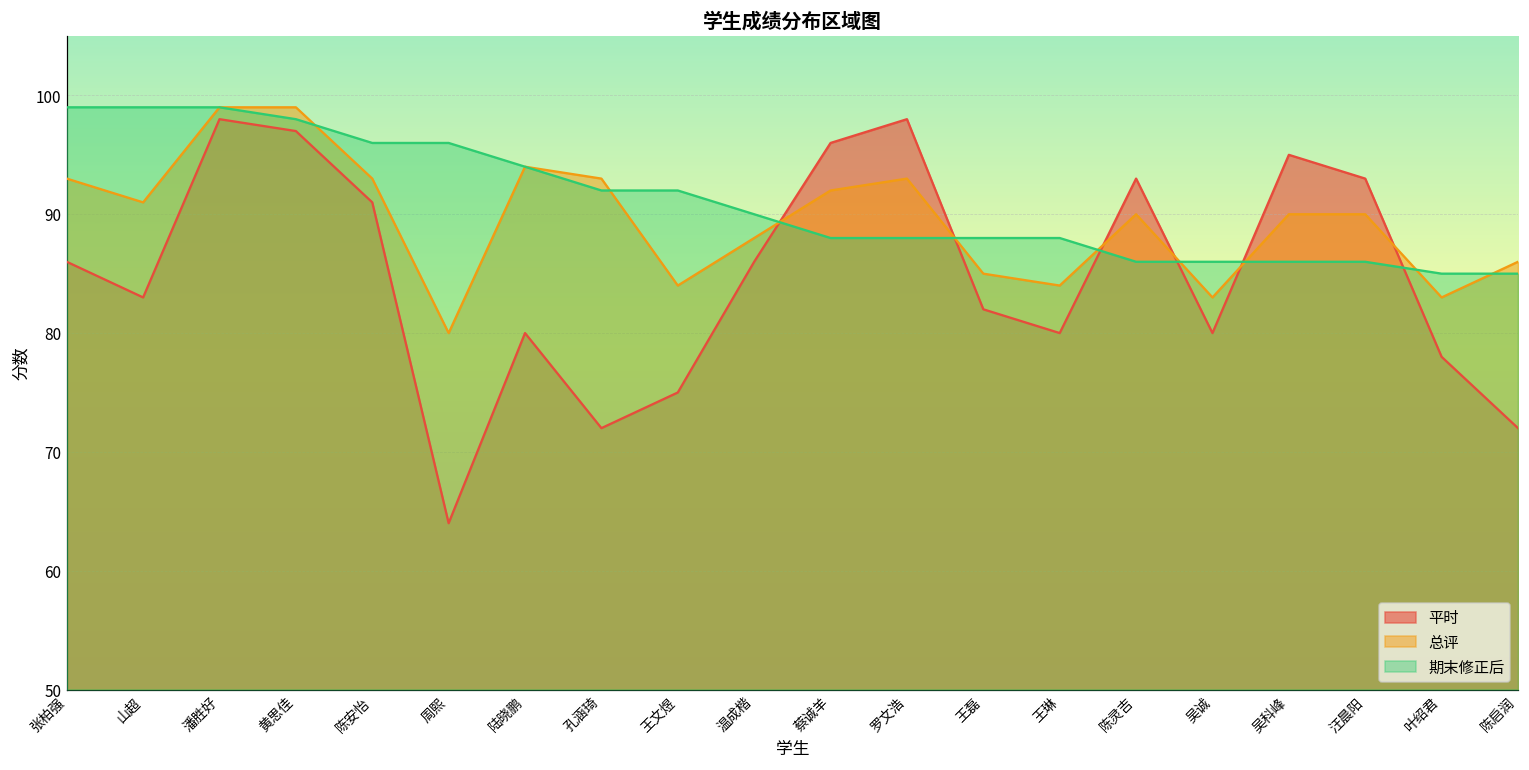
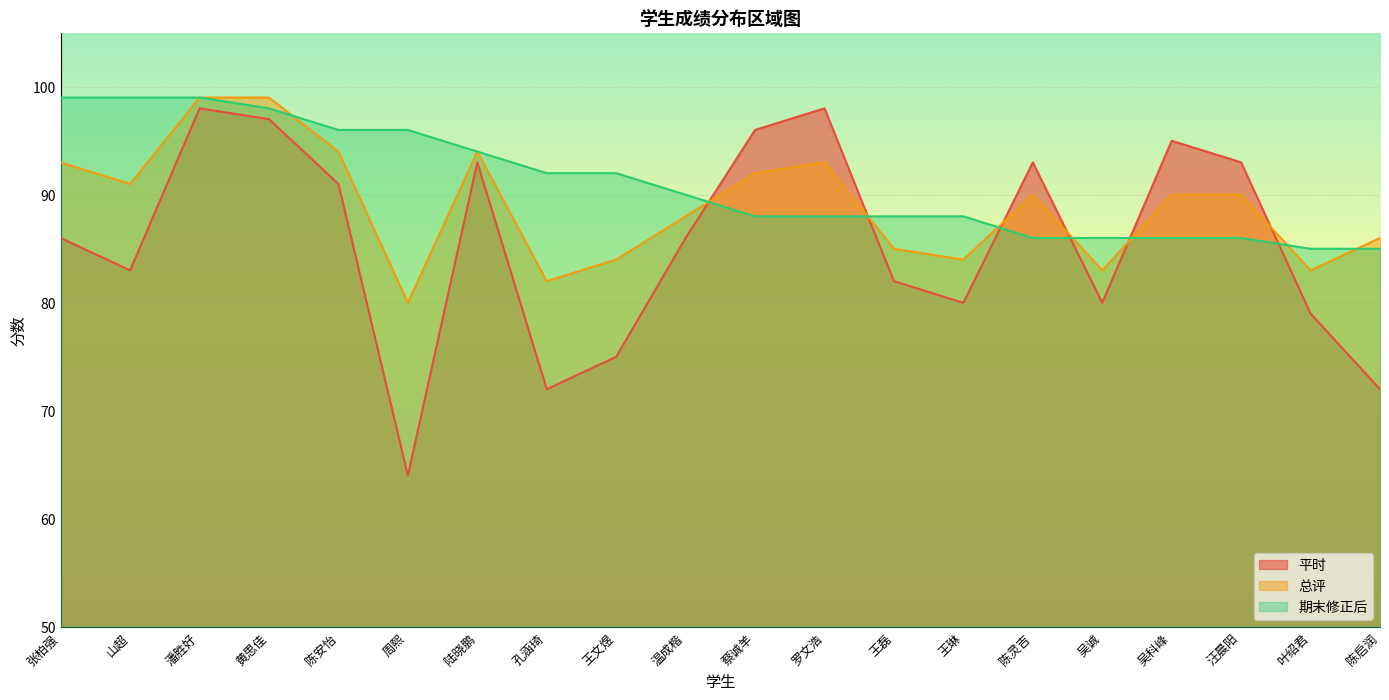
总评, 陈安怡: 93 -> 94
平时, 陆晓鹏: 80 -> 93
总评, 孔涵琦: 93 -> 82
平时, 叶绍君: 78 -> 79
